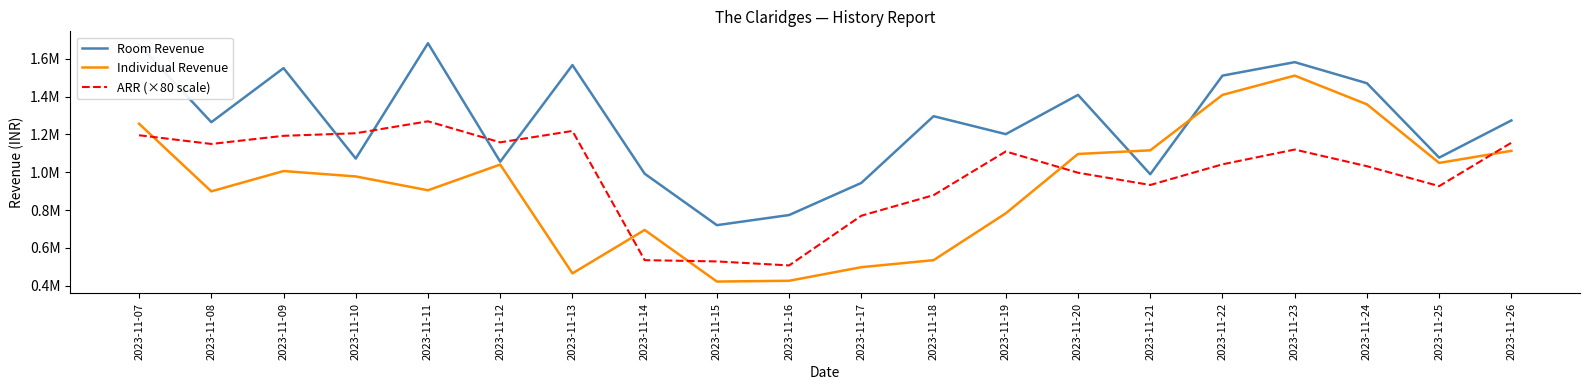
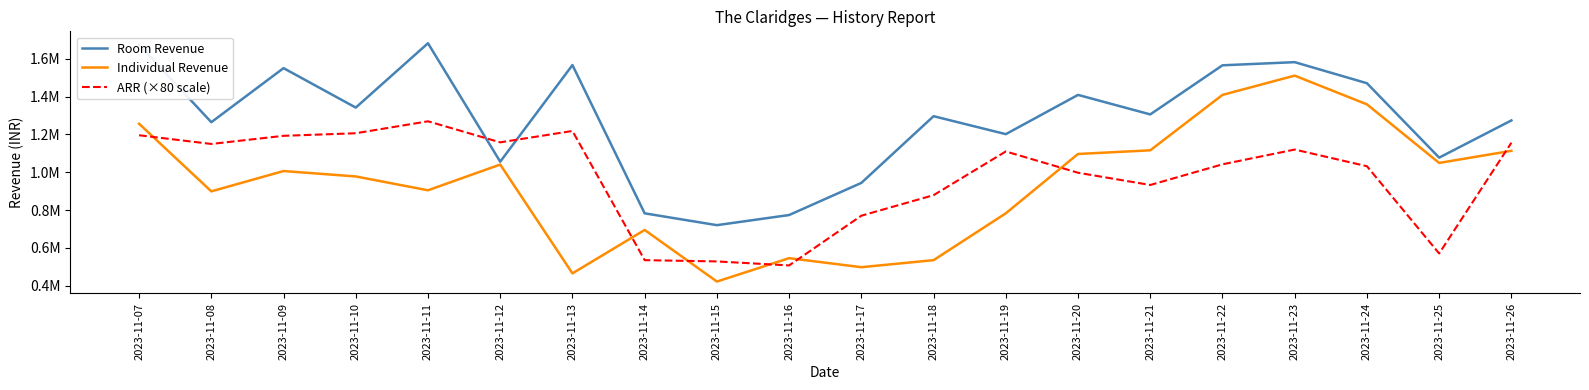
Room Revenue, 2023-11-10: 1070000 -> 1340000
Room Revenue, 2023-11-14: 990000 -> 780000
Individual Revenue, 2023-11-16: 430000 -> 550000
Room Revenue, 2023-11-21: 990000 -> 1310000
Room Revenue, 2023-11-22: 1510000 -> 1570000
ARR (×80 scale), 2023-11-25: 930000 -> 570000
